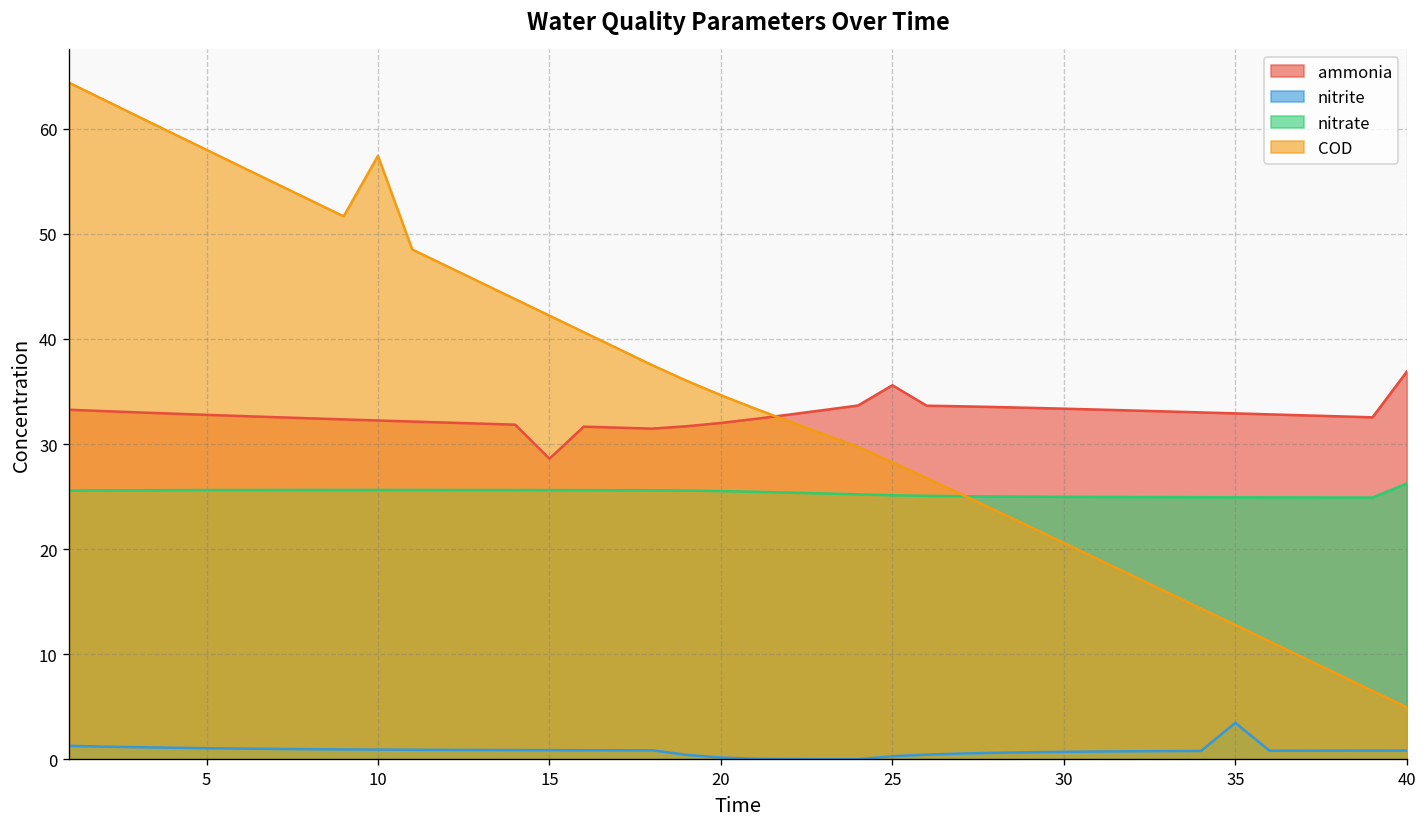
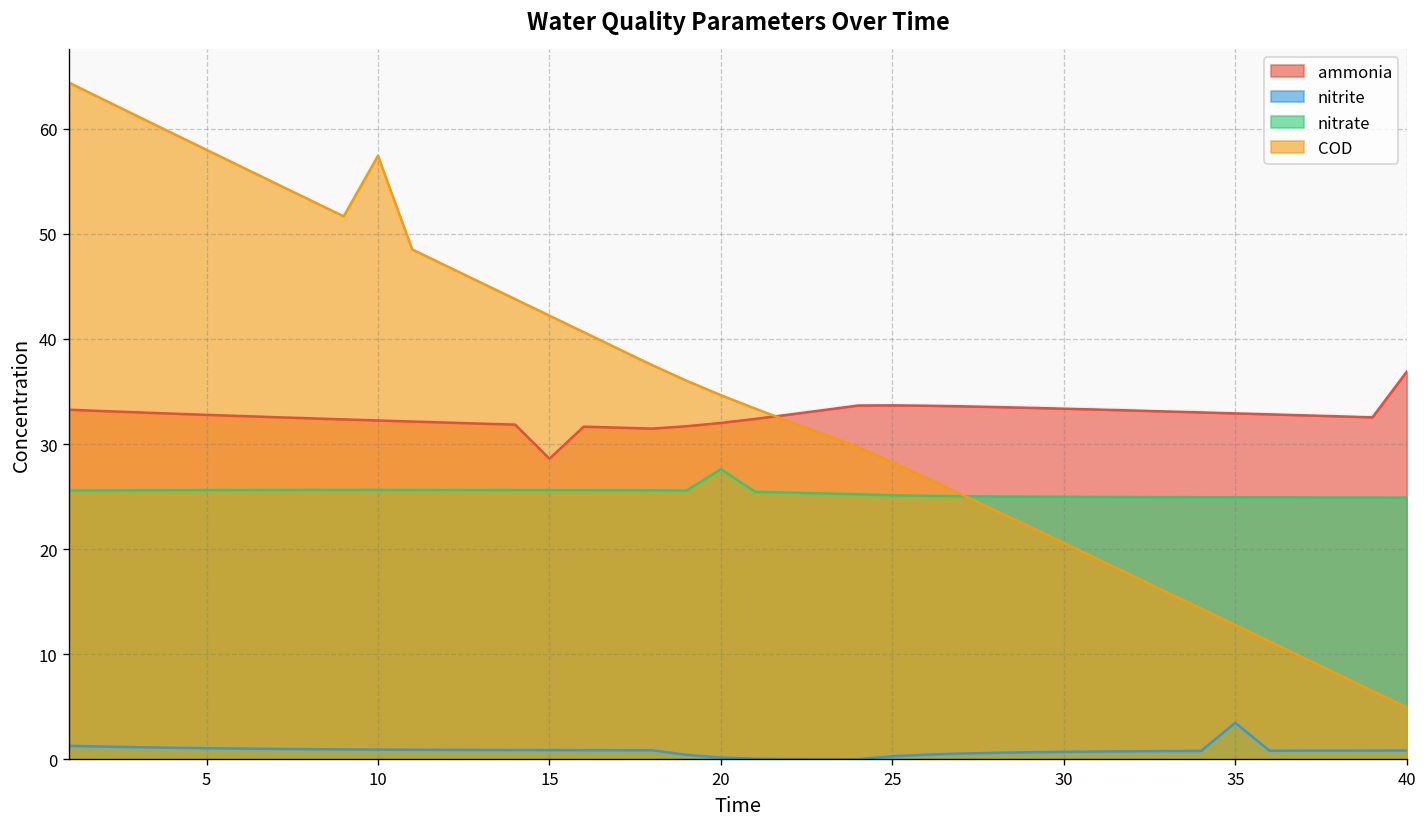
nitrate, 20: 26 -> 28
ammonia, 25: 36 -> 34
nitrate, 40: 26 -> 25
